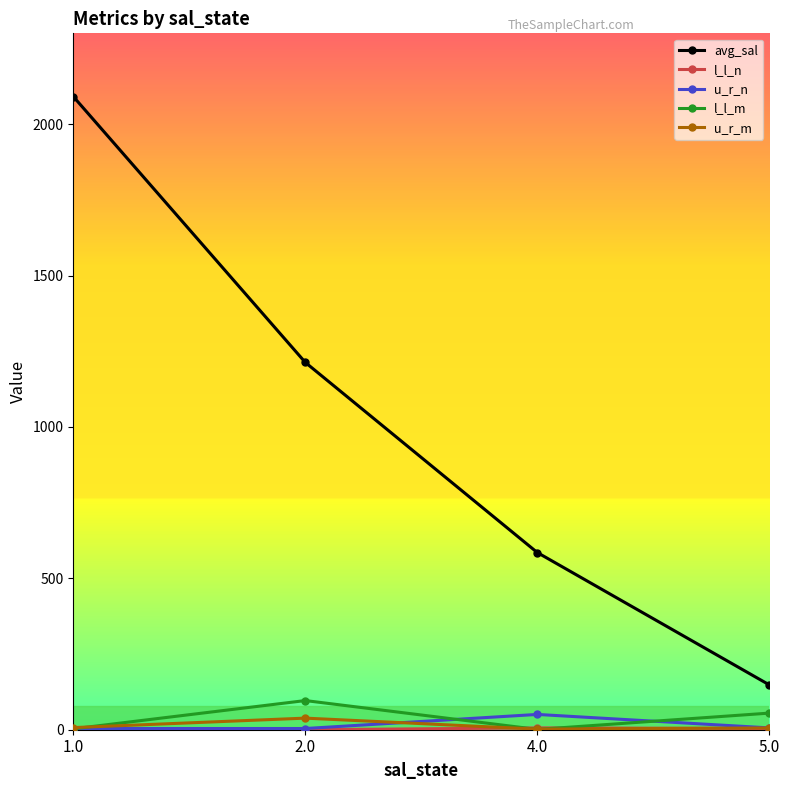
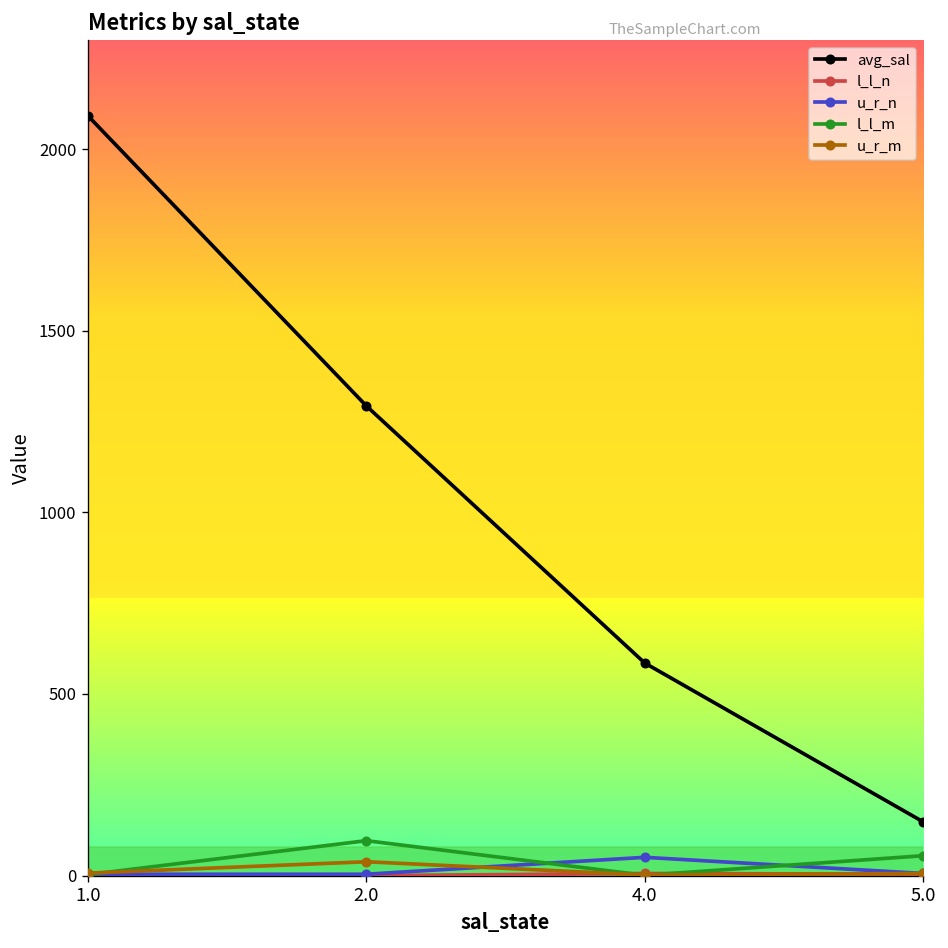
avg_sal, 2.0: 1210 -> 1290
